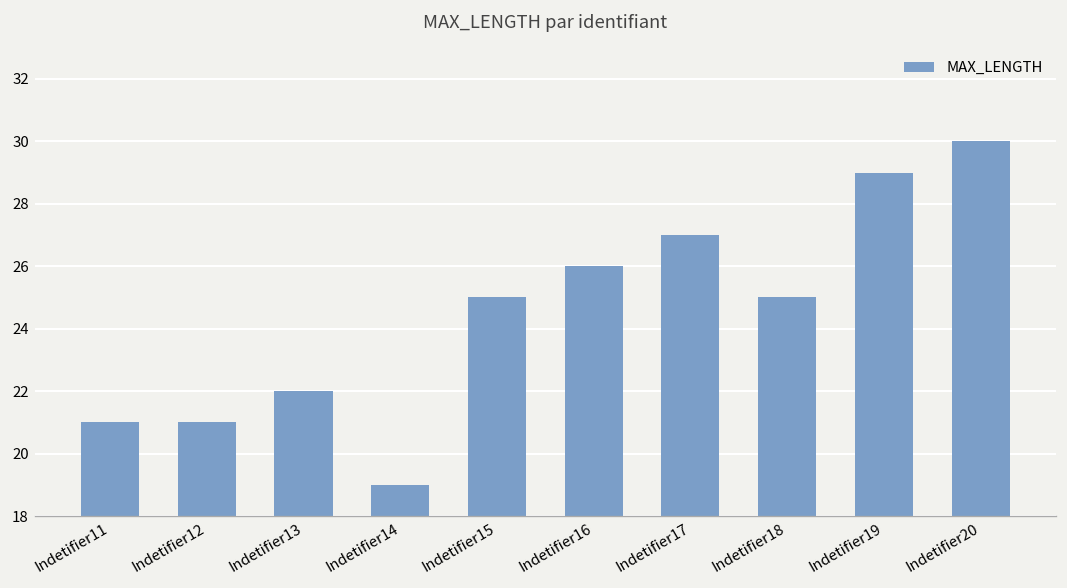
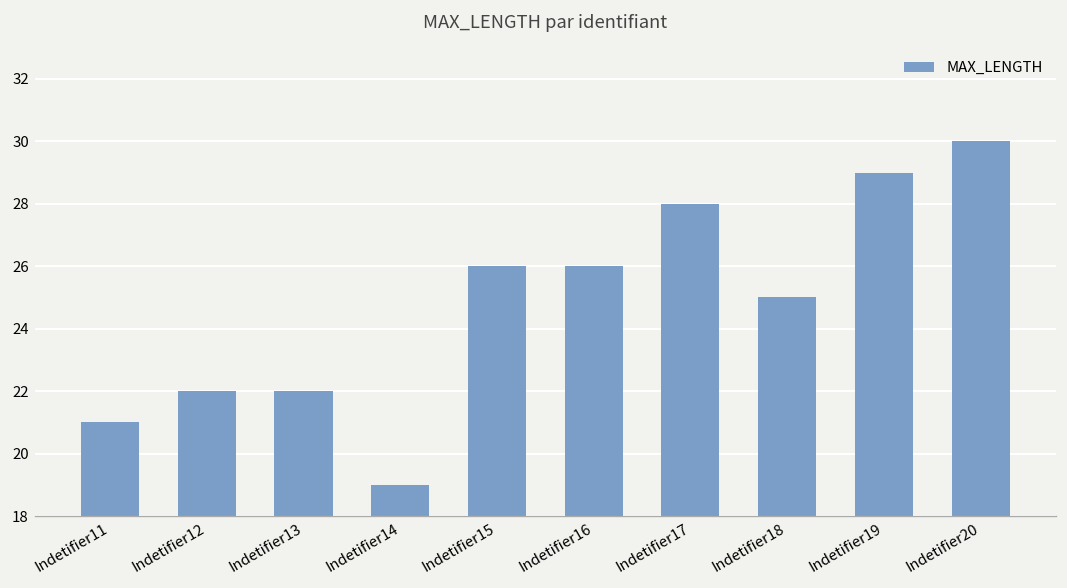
Indetifier12: 21 -> 22
Indetifier15: 25 -> 26
Indetifier17: 27 -> 28
